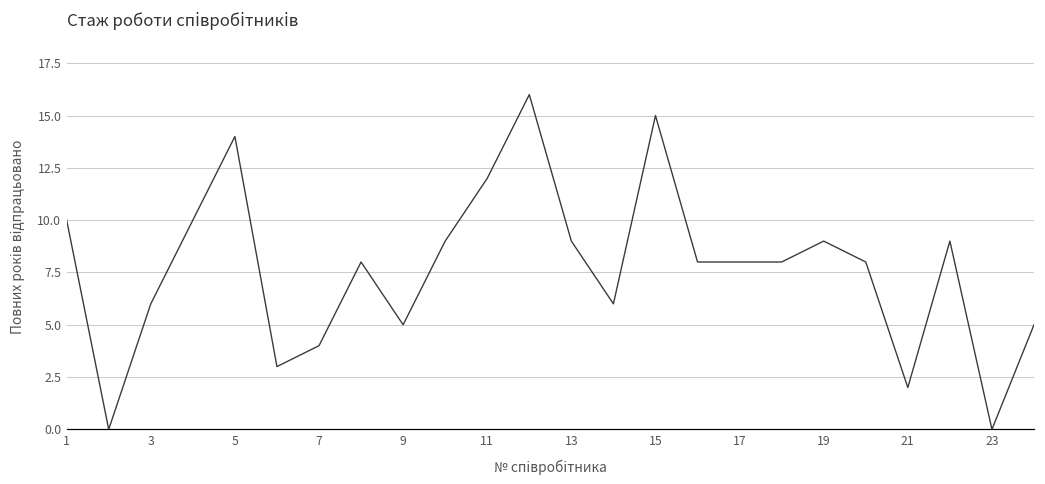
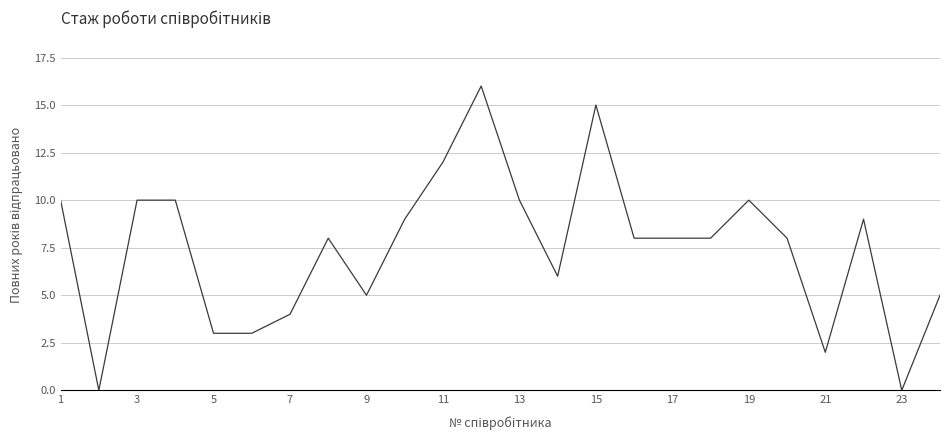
3: 6 -> 10
5: 14 -> 3
13: 9 -> 10
19: 9 -> 10
